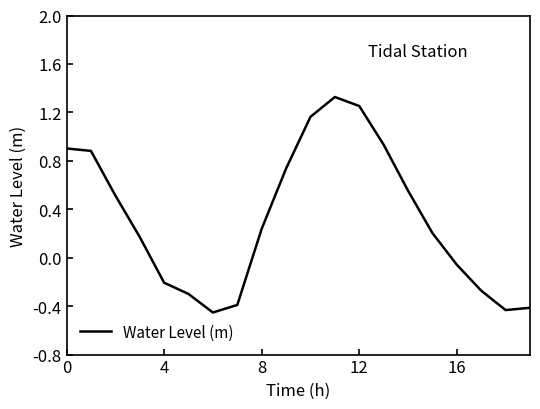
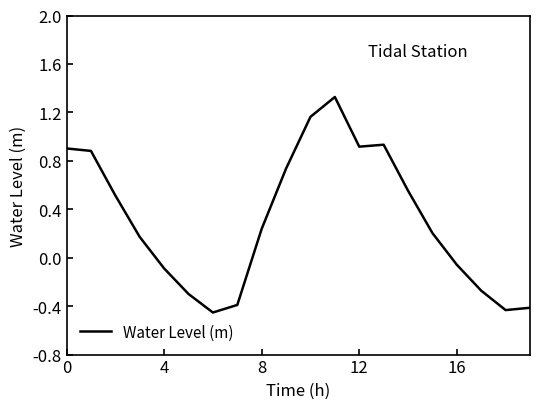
4: -0.21 -> -0.09
12: 1.25 -> 0.92
